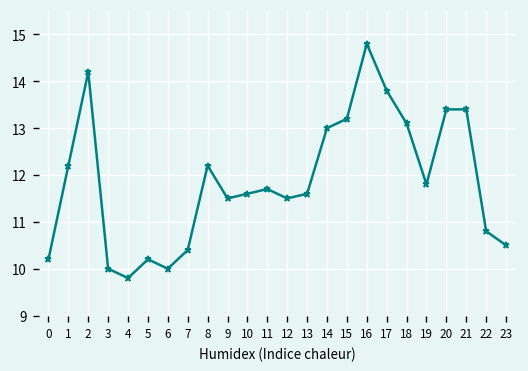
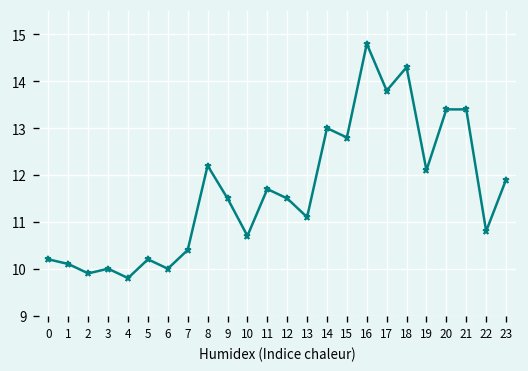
1: 12.2 -> 10.1
2: 14.2 -> 9.9
10: 11.6 -> 10.7
13: 11.6 -> 11.1
15: 13.2 -> 12.8
18: 13.1 -> 14.3
19: 11.8 -> 12.1
23: 10.5 -> 11.9
